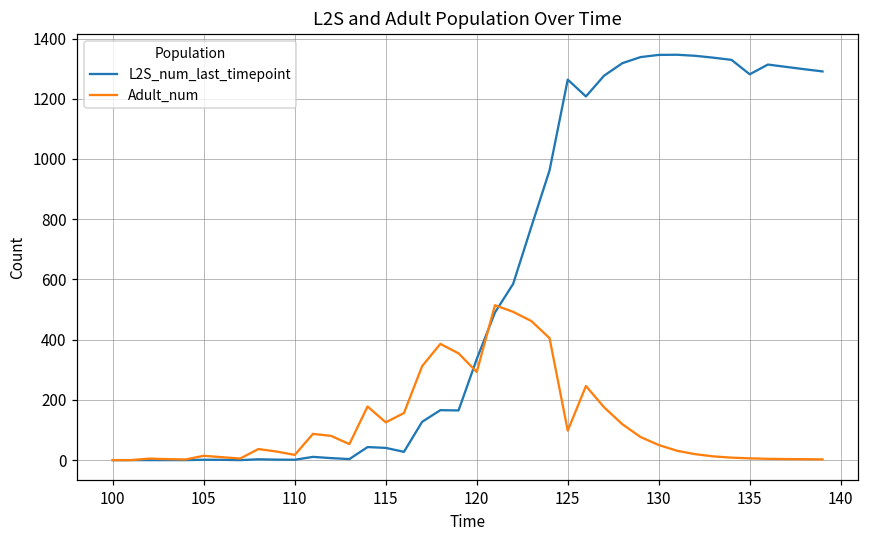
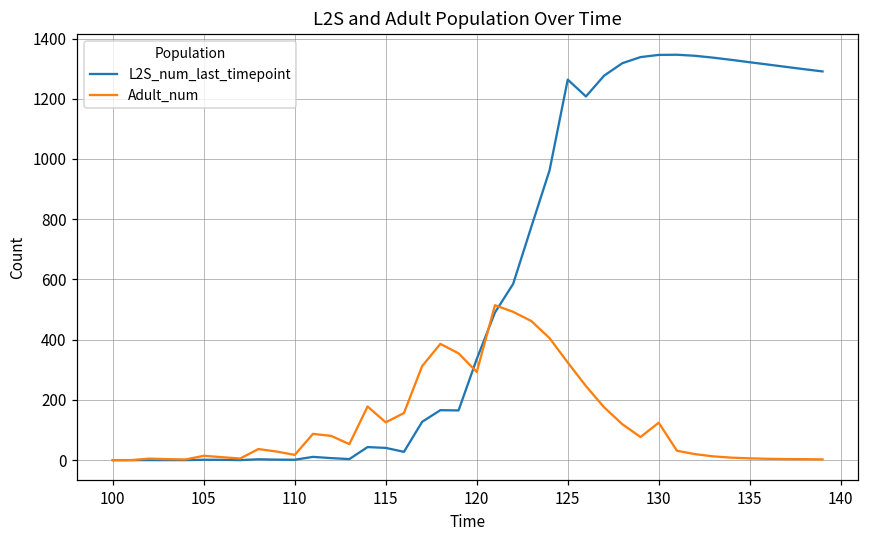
Adult_num, 125: 100 -> 320
Adult_num, 130: 50 -> 120
L2S_num_last_timepoint, 135: 1280 -> 1320
